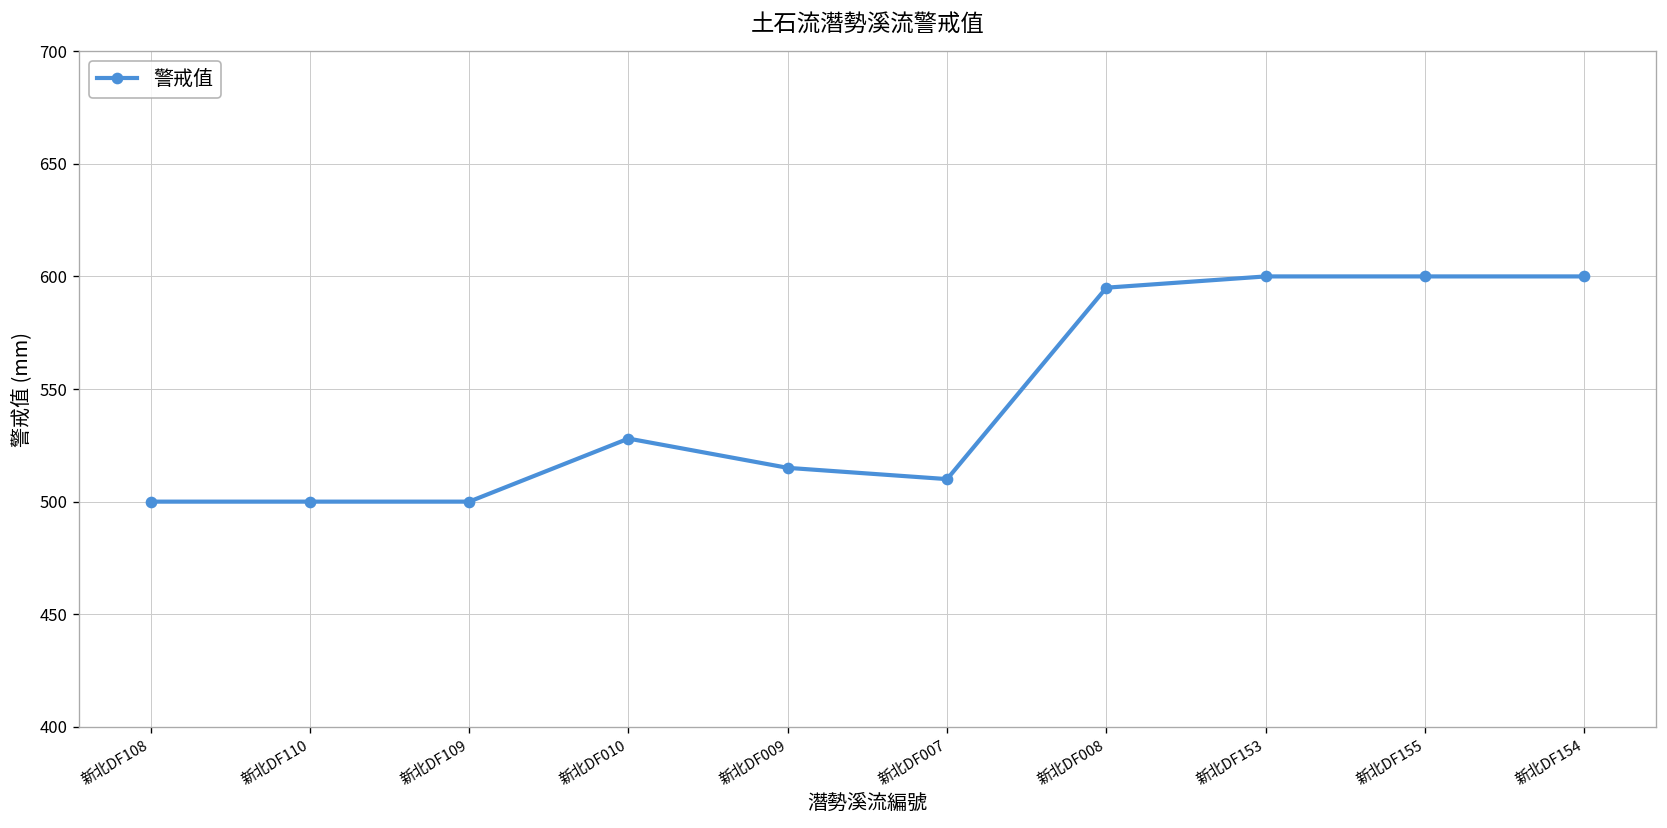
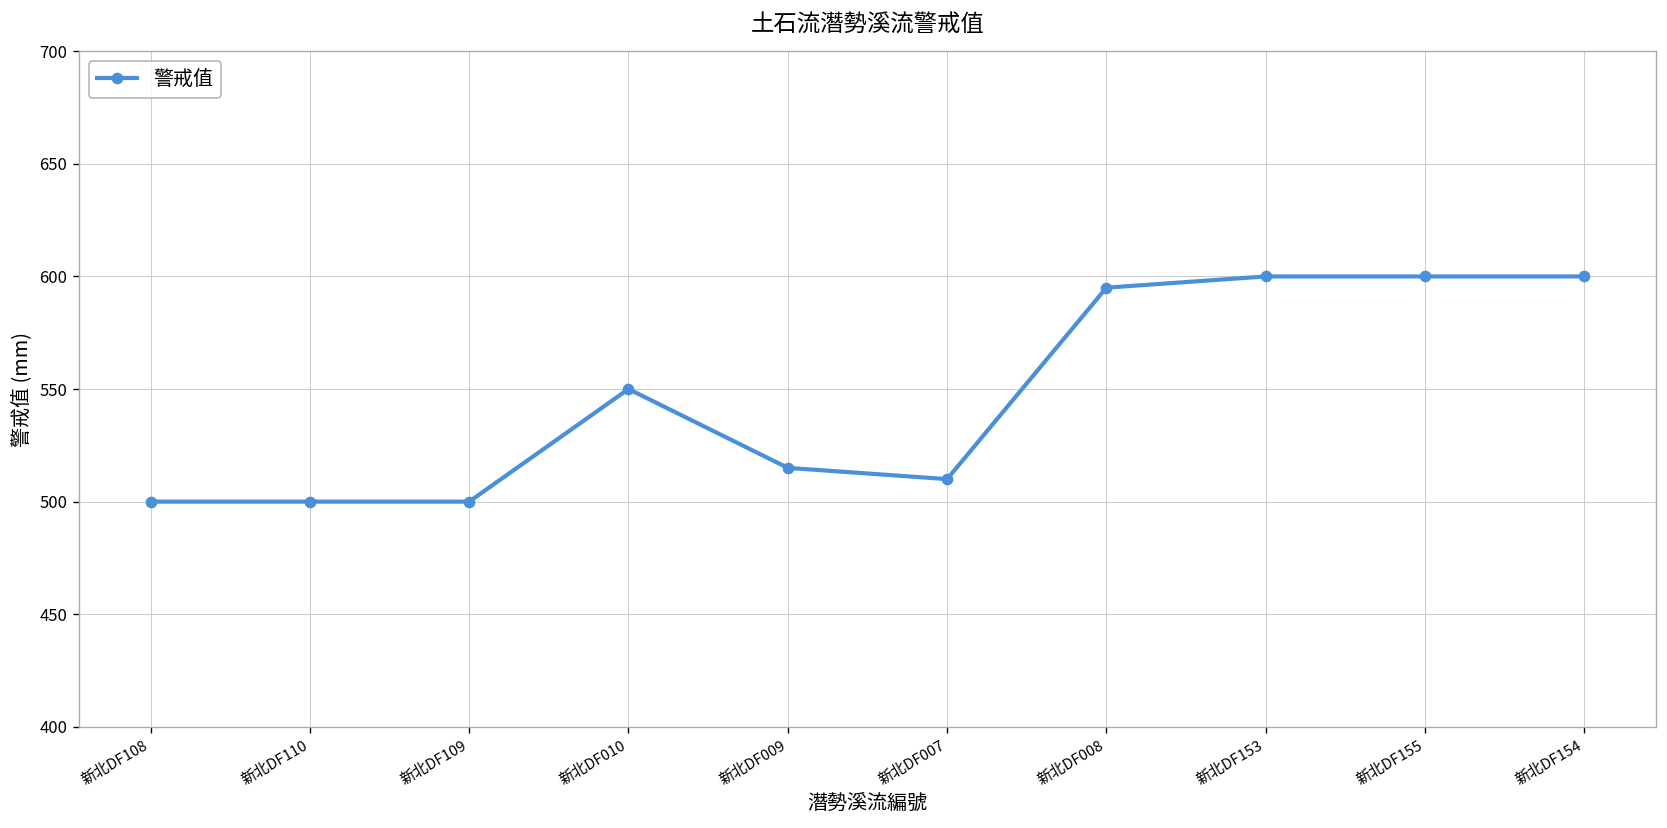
新北DF010: 528 -> 550
